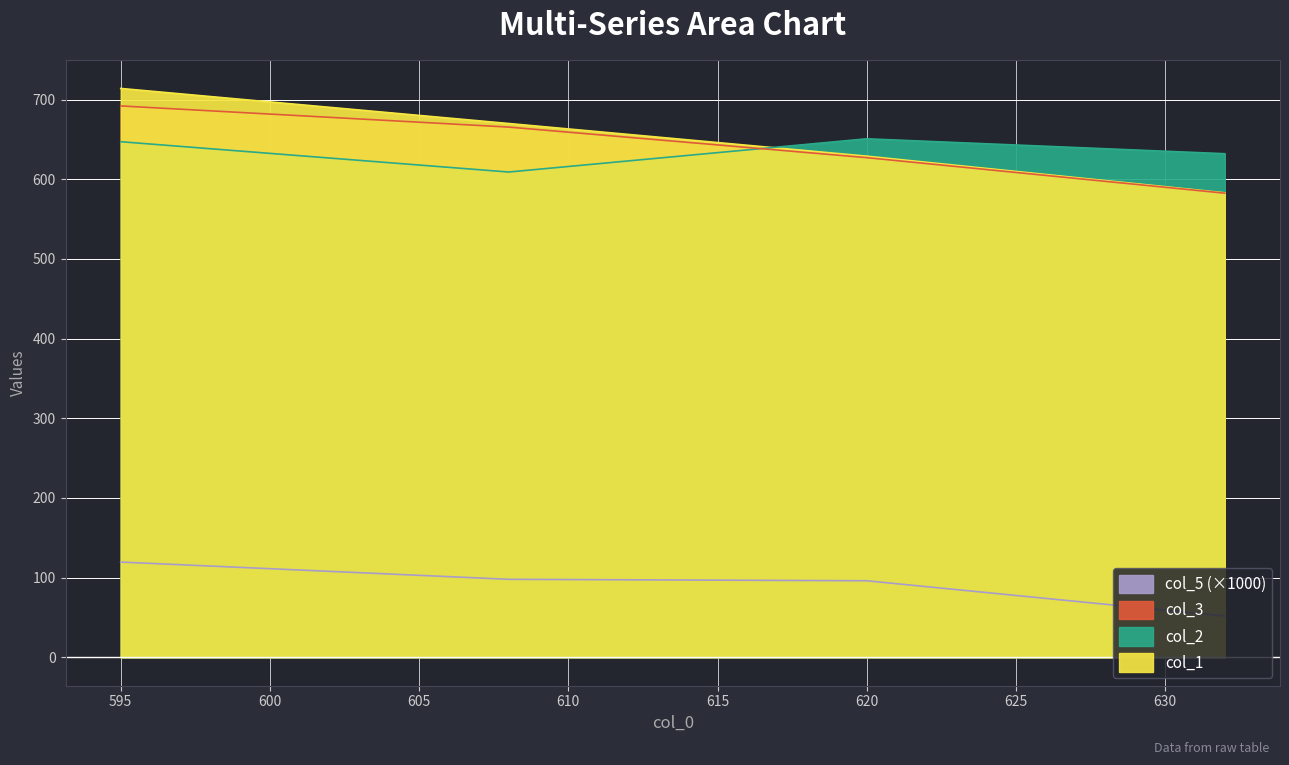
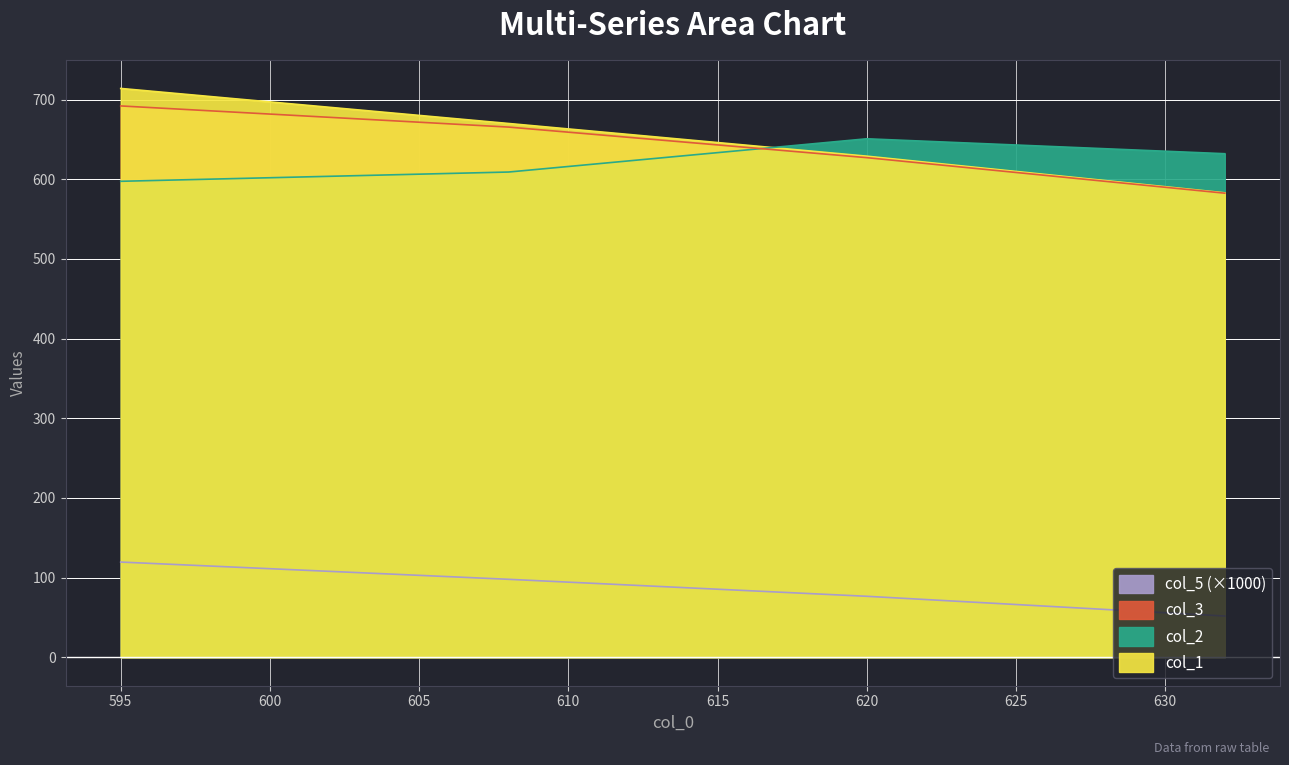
col_2, 595: 650 -> 600
col_5 (×1000), 620: 100 -> 80
